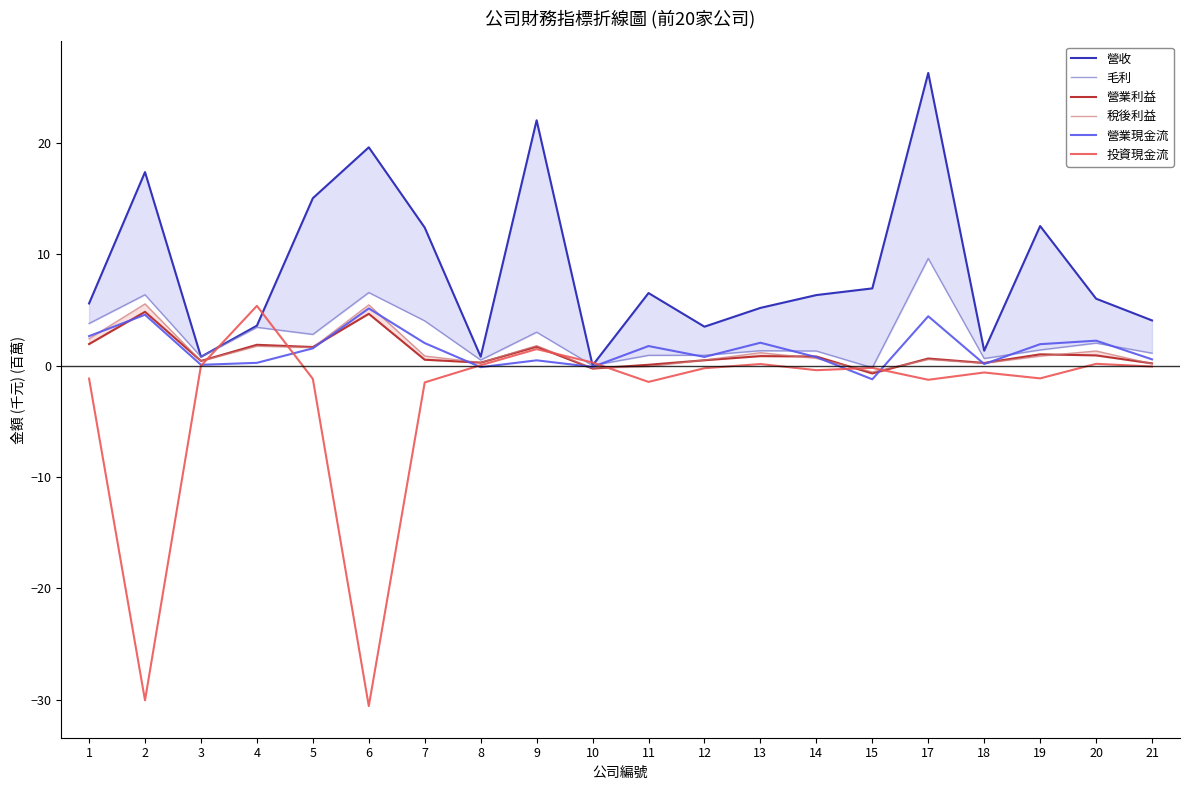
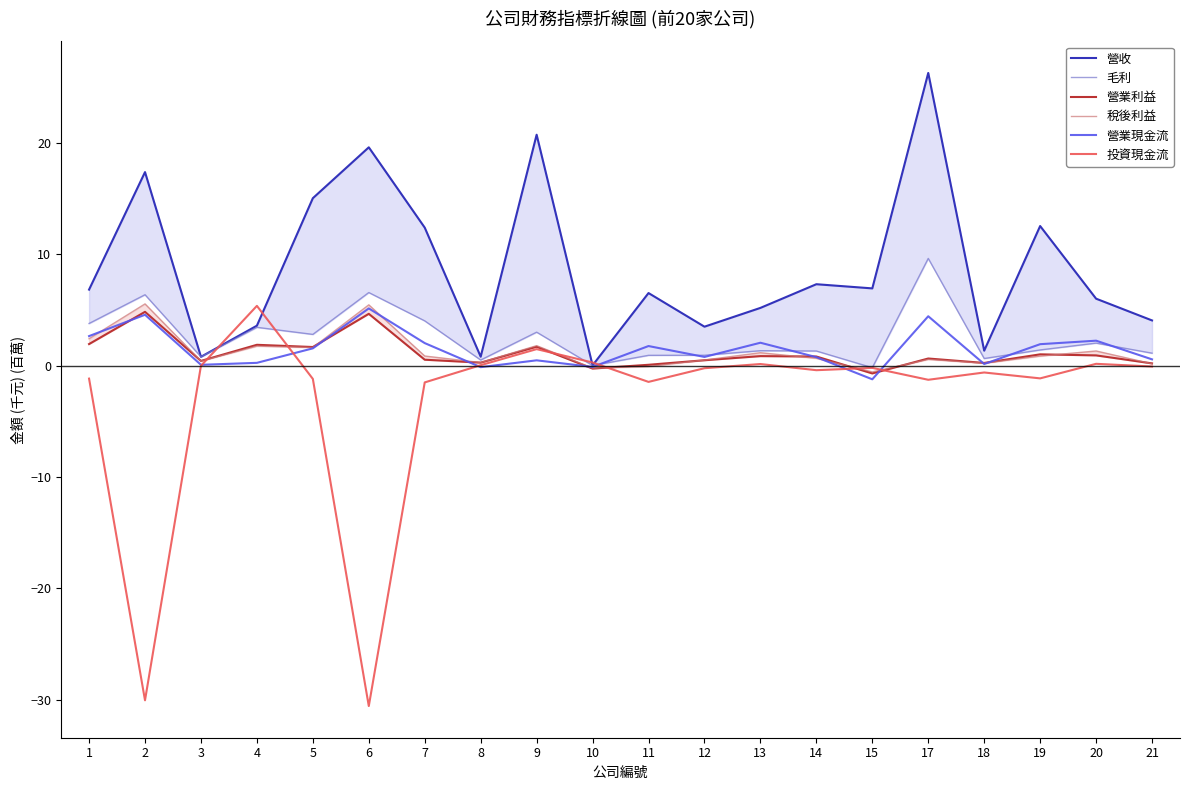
營收, 1: 5.6 -> 6.8
營收, 9: 22.0 -> 20.7
營收, 14: 6.3 -> 7.3
